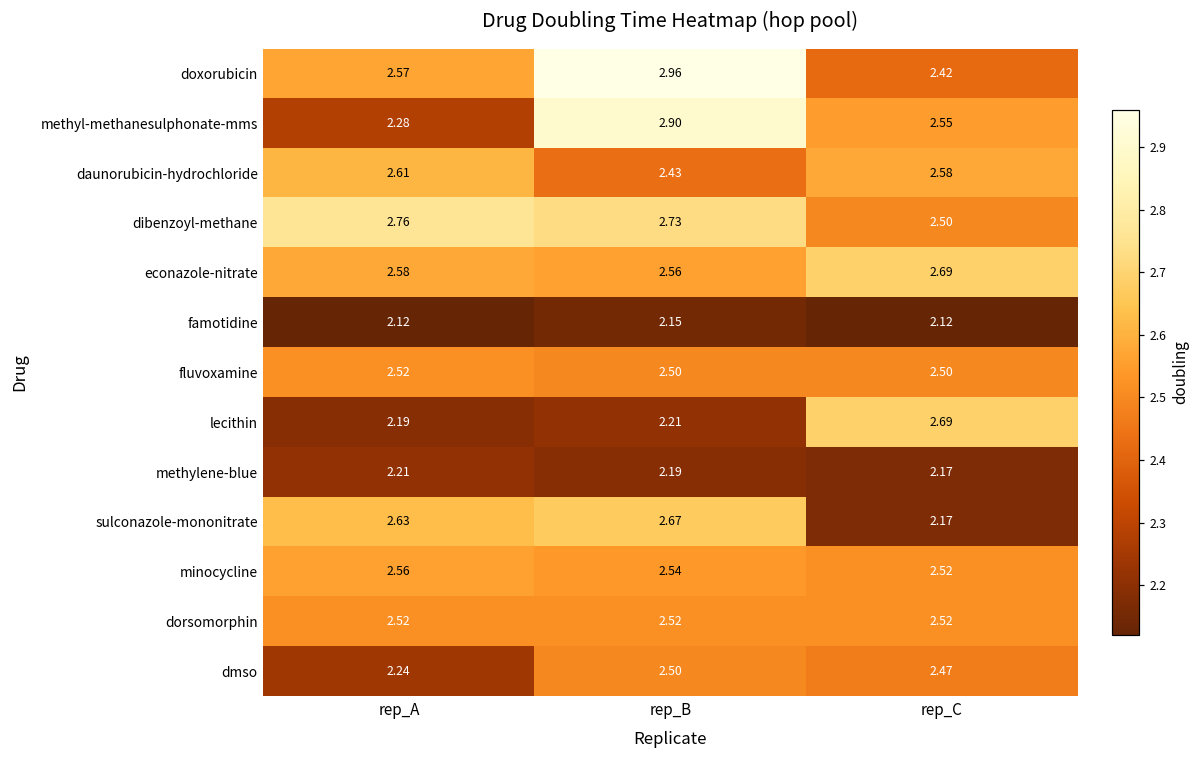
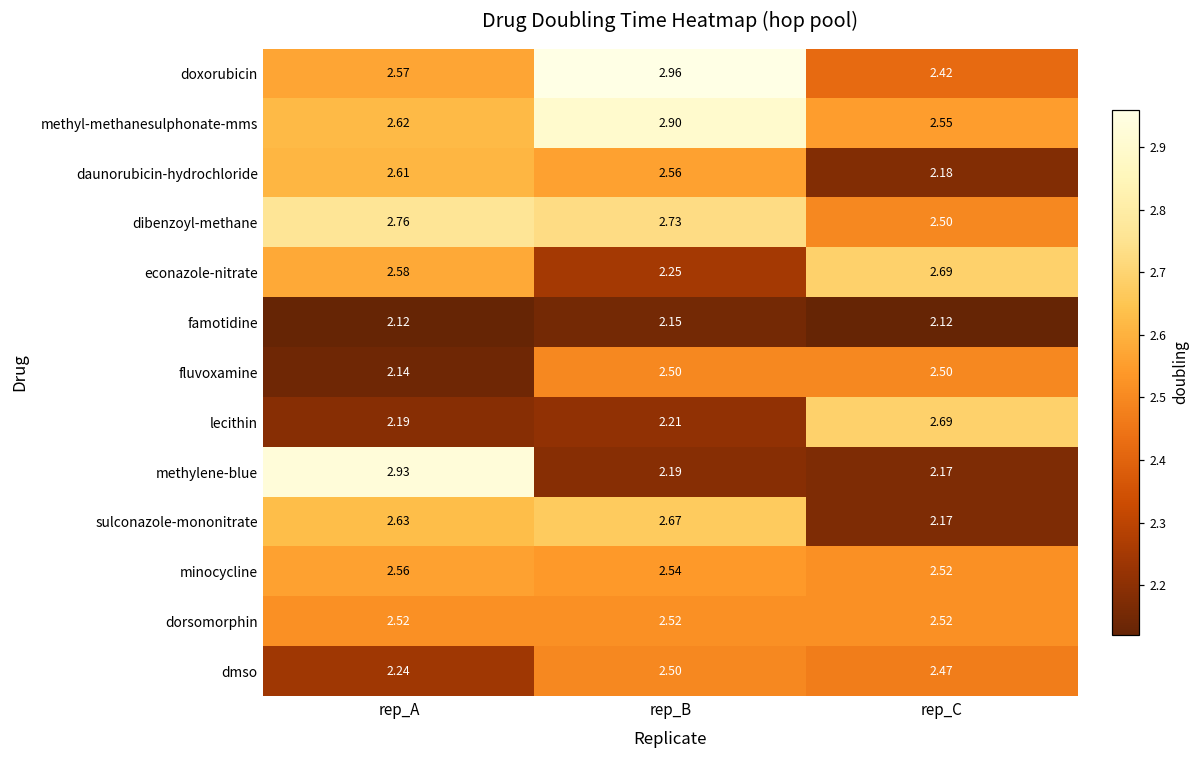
methyl-methanesulphonate-mms, rep_A: 2.28 -> 2.62
daunorubicin-hydrochloride, rep_B: 2.43 -> 2.56
daunorubicin-hydrochloride, rep_C: 2.58 -> 2.18
econazole-nitrate, rep_B: 2.56 -> 2.25
fluvoxamine, rep_A: 2.52 -> 2.14
methylene-blue, rep_A: 2.21 -> 2.93
